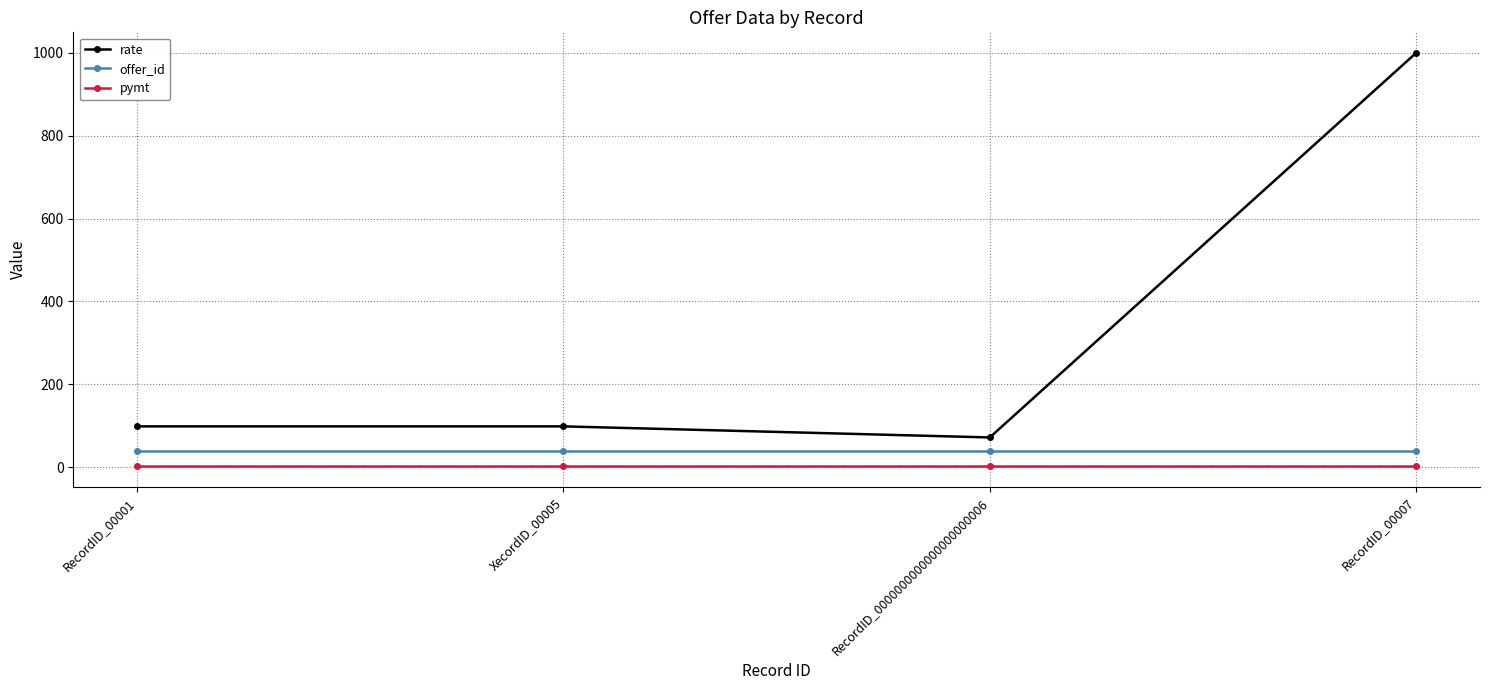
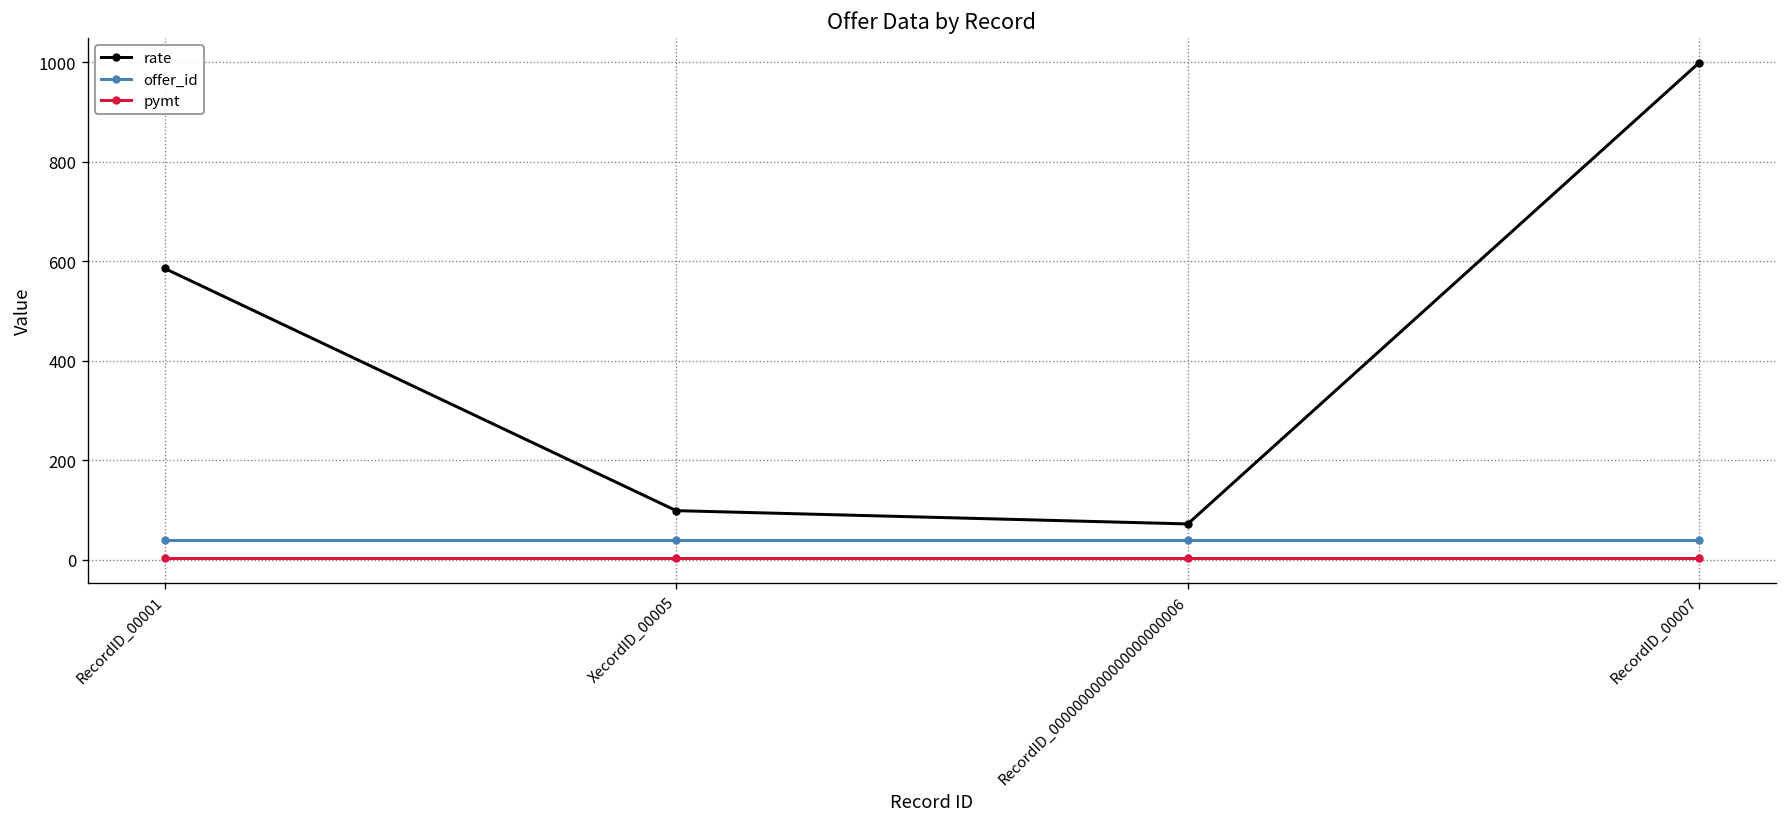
rate, RecordID_00001: 100 -> 590
